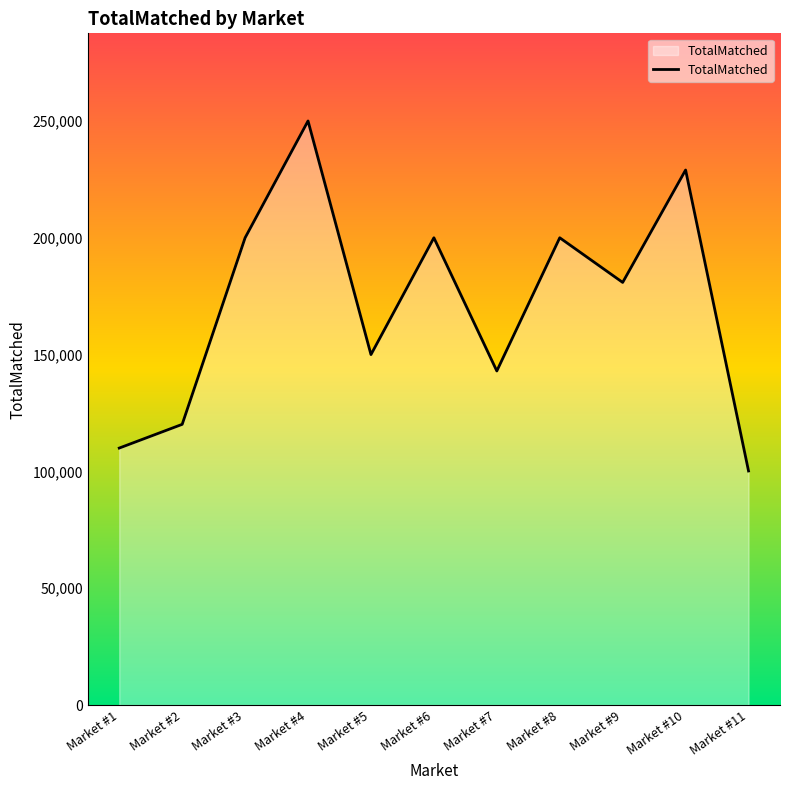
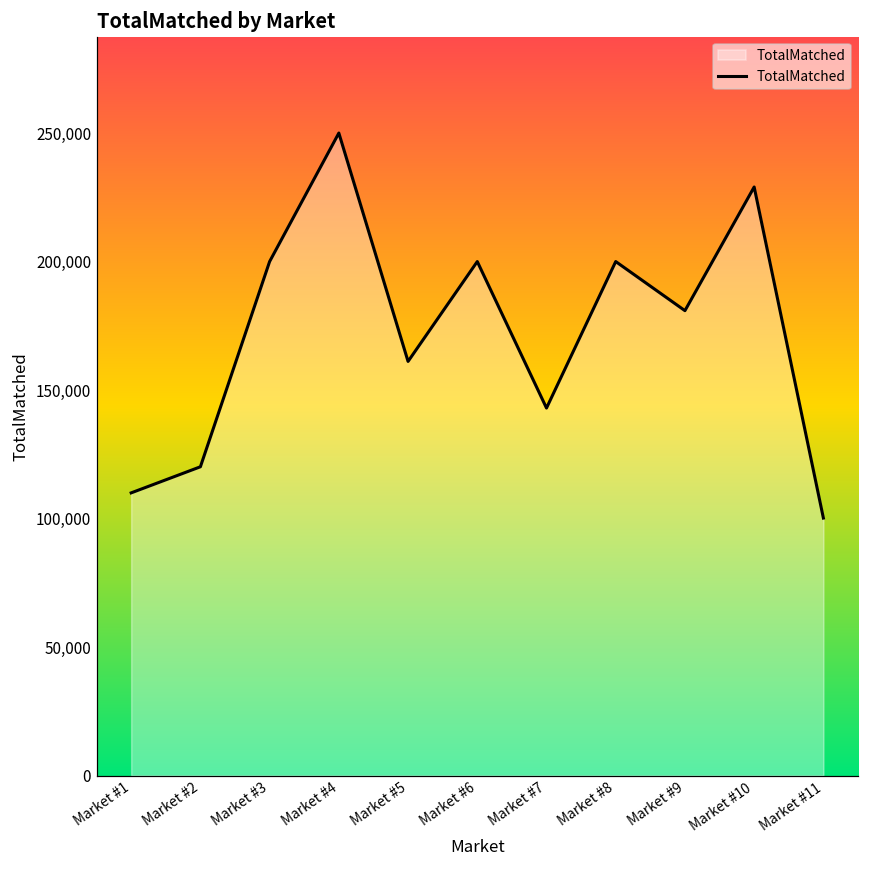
Market #5: 150,000 -> 161,000
